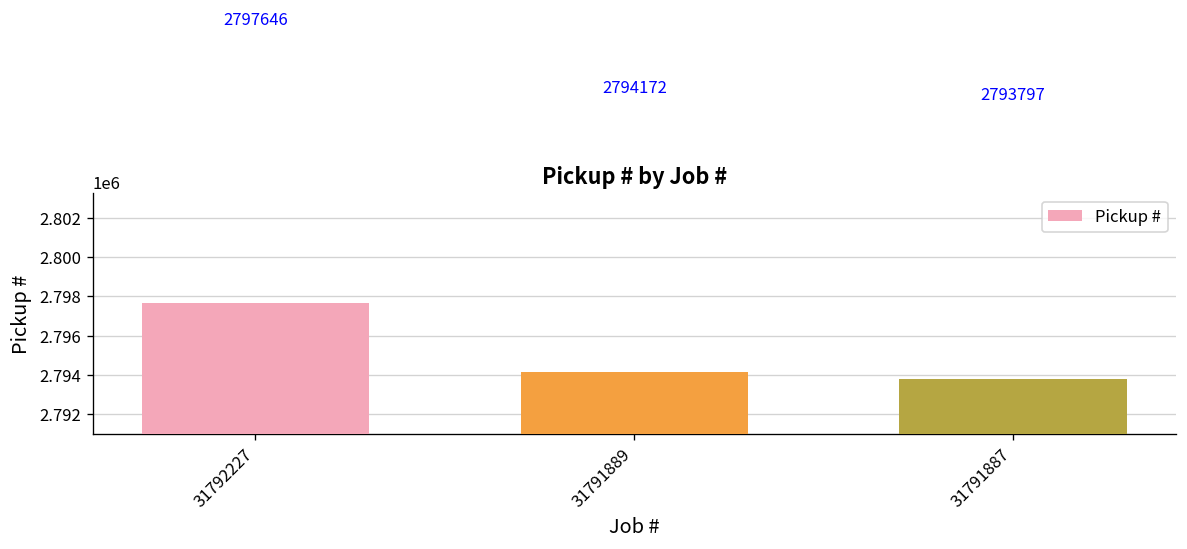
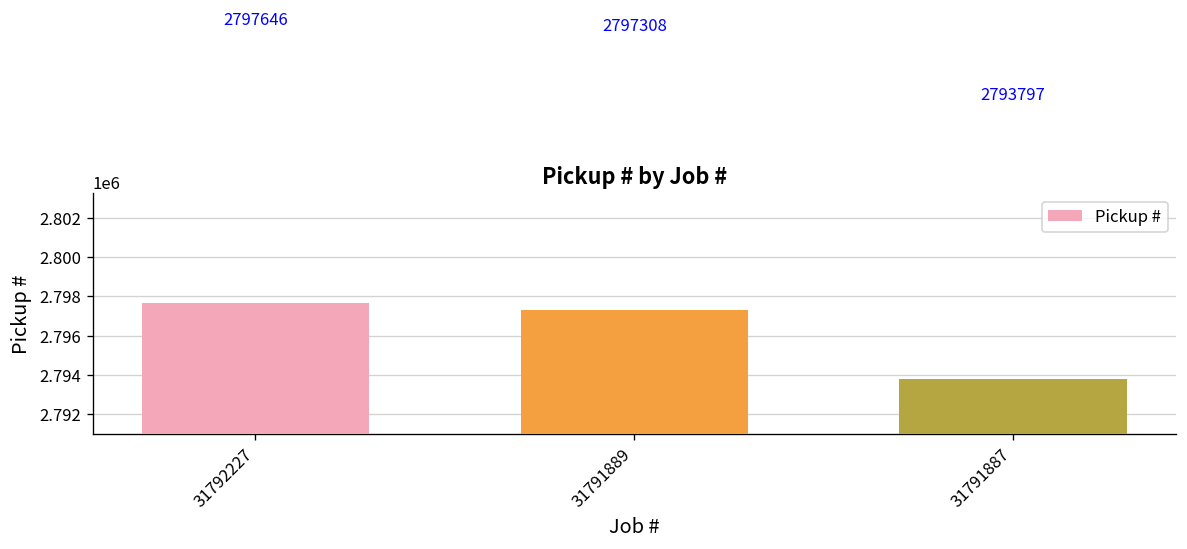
31791889: 2794172 -> 2797308
